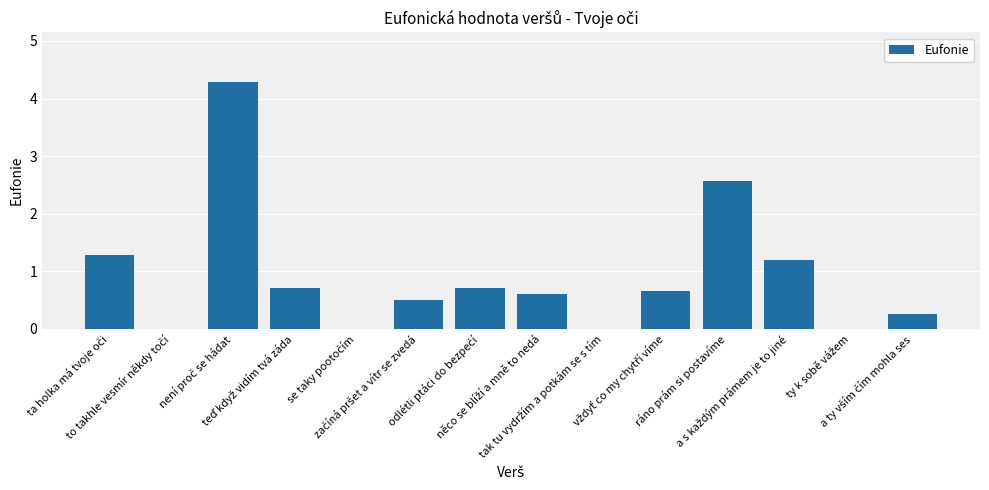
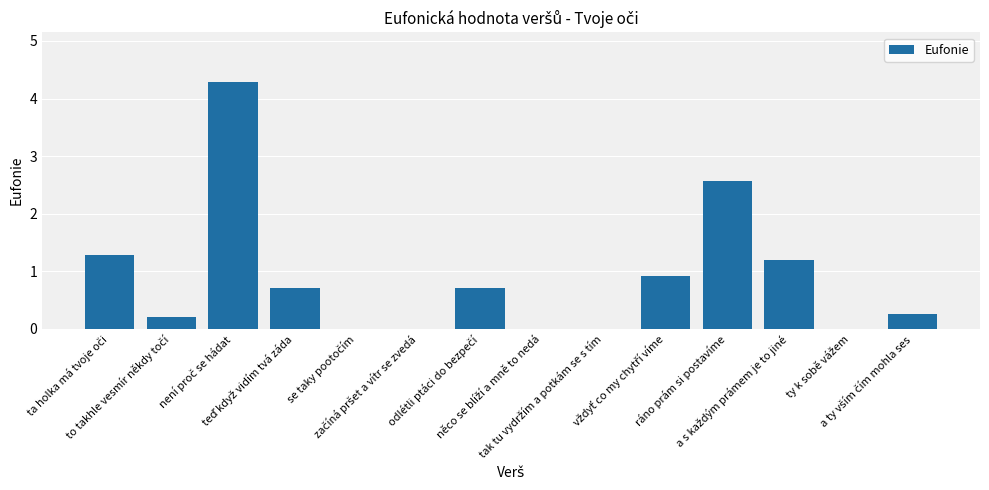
to takhle vesmír někdy točí: 0.0 -> 0.2
začíná pršet a vítr se zvedá: 0.5 -> 0.0
něco se blíží a mně to nedá: 0.6 -> 0.0
vždyť co my chytří víme: 0.7 -> 0.9
